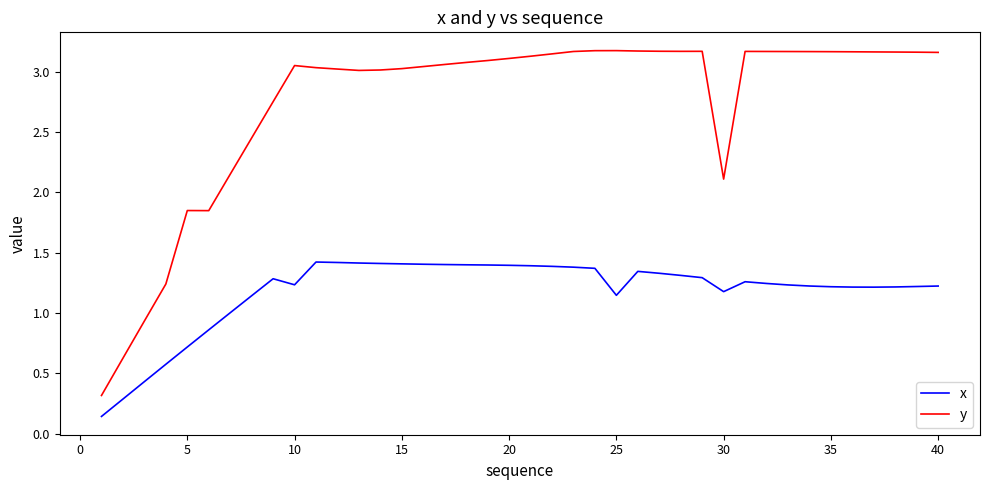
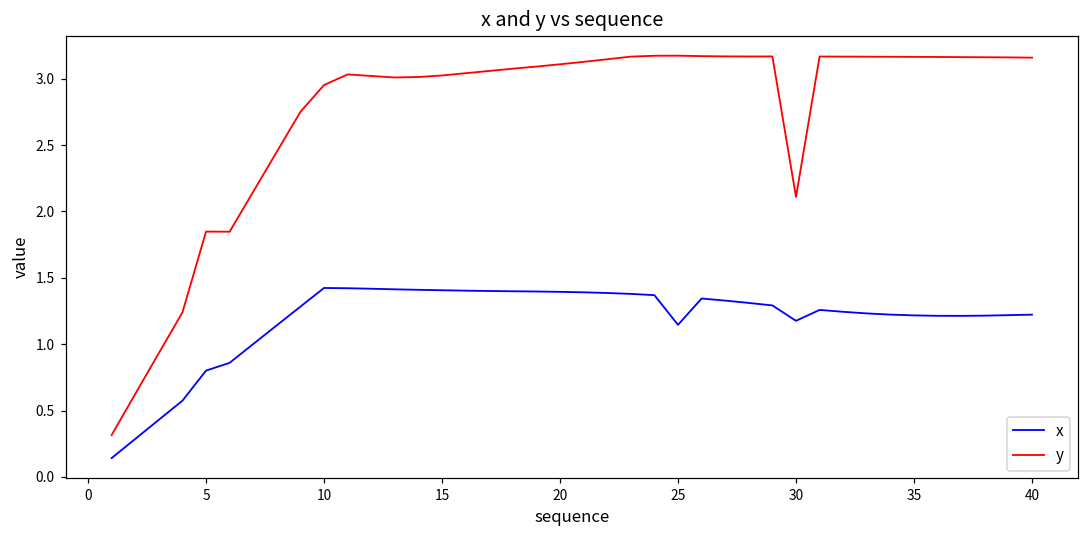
x, 5: 0.72 -> 0.80
x, 10: 1.23 -> 1.42
y, 10: 3.05 -> 2.95
